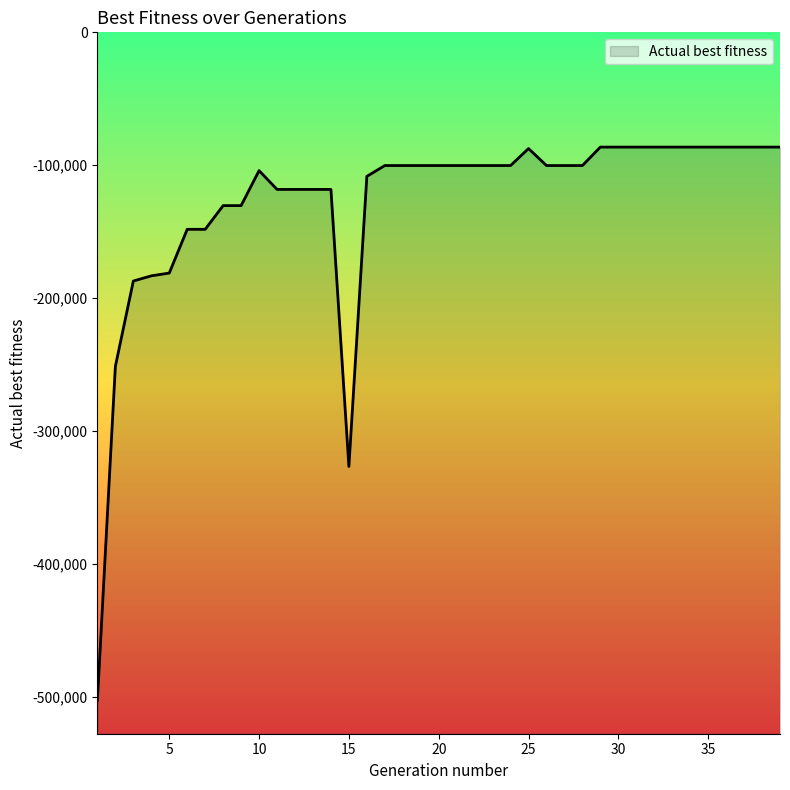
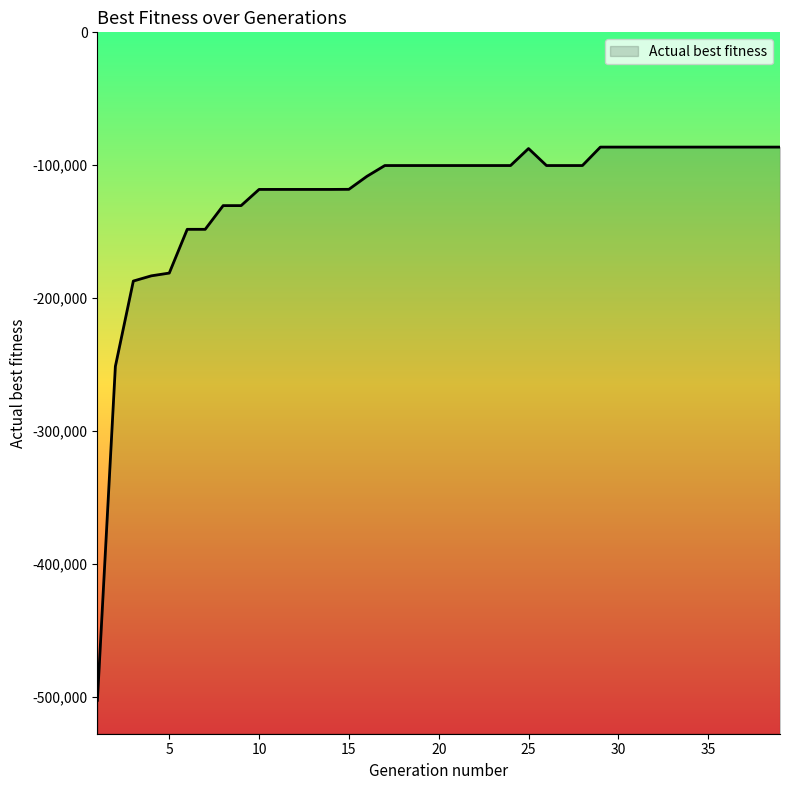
10: -104,000 -> -118,000
15: -327,000 -> -118,000
